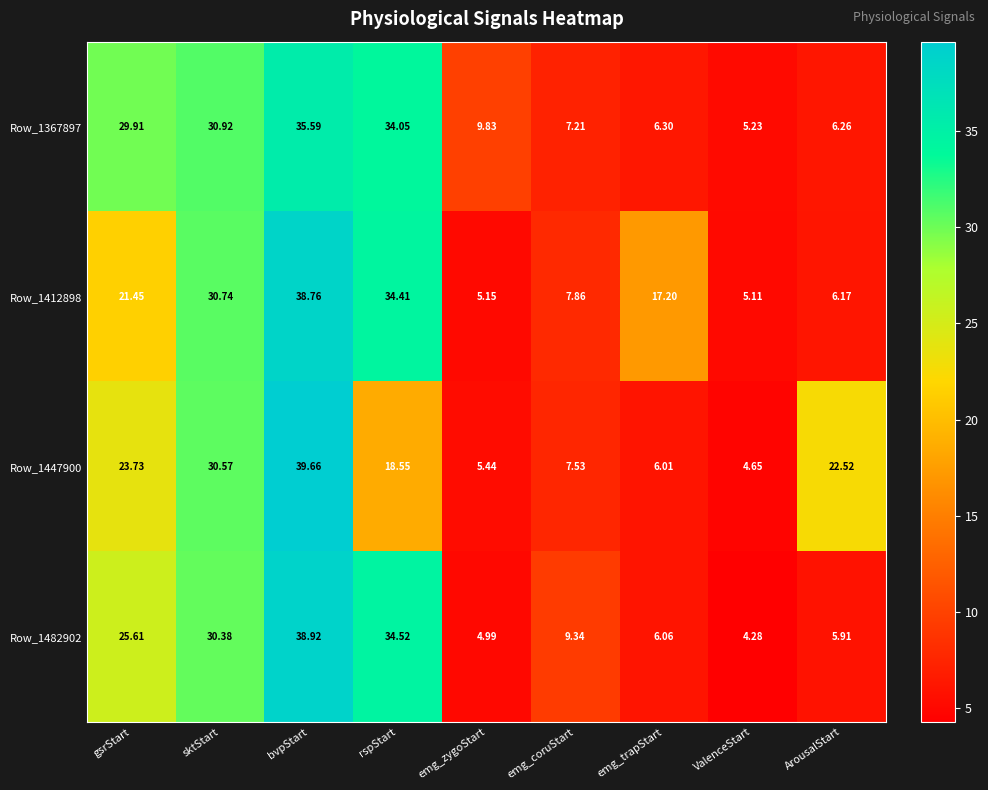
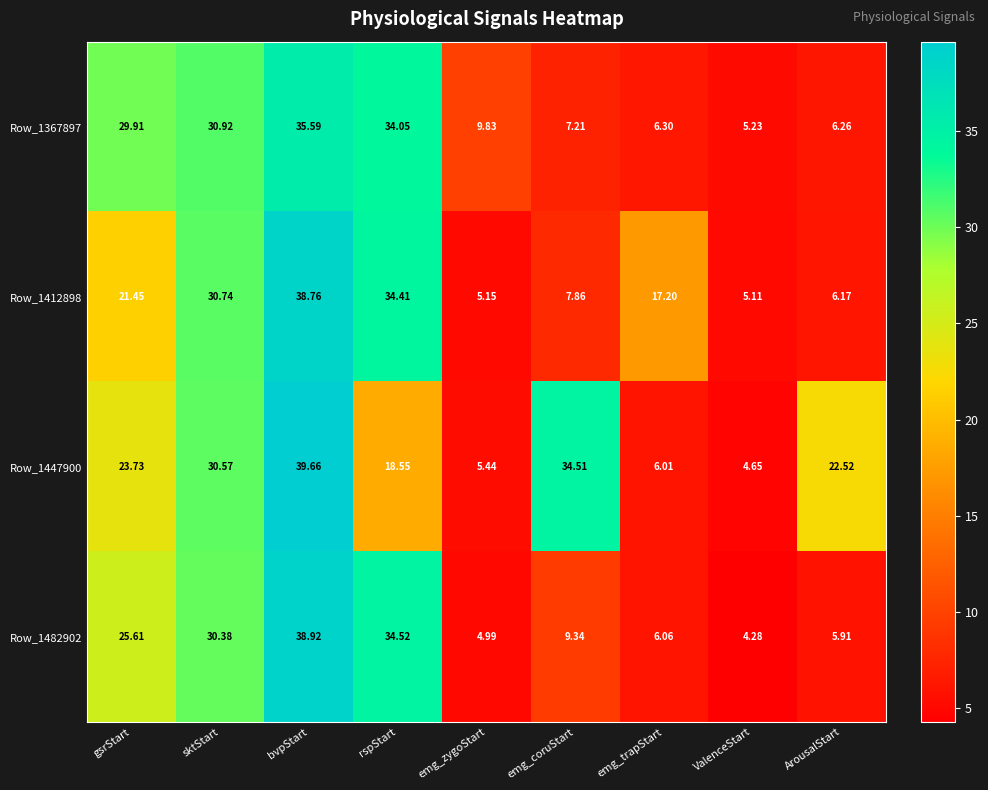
Row_1447900, emg_coruStart: 7.53 -> 34.51
